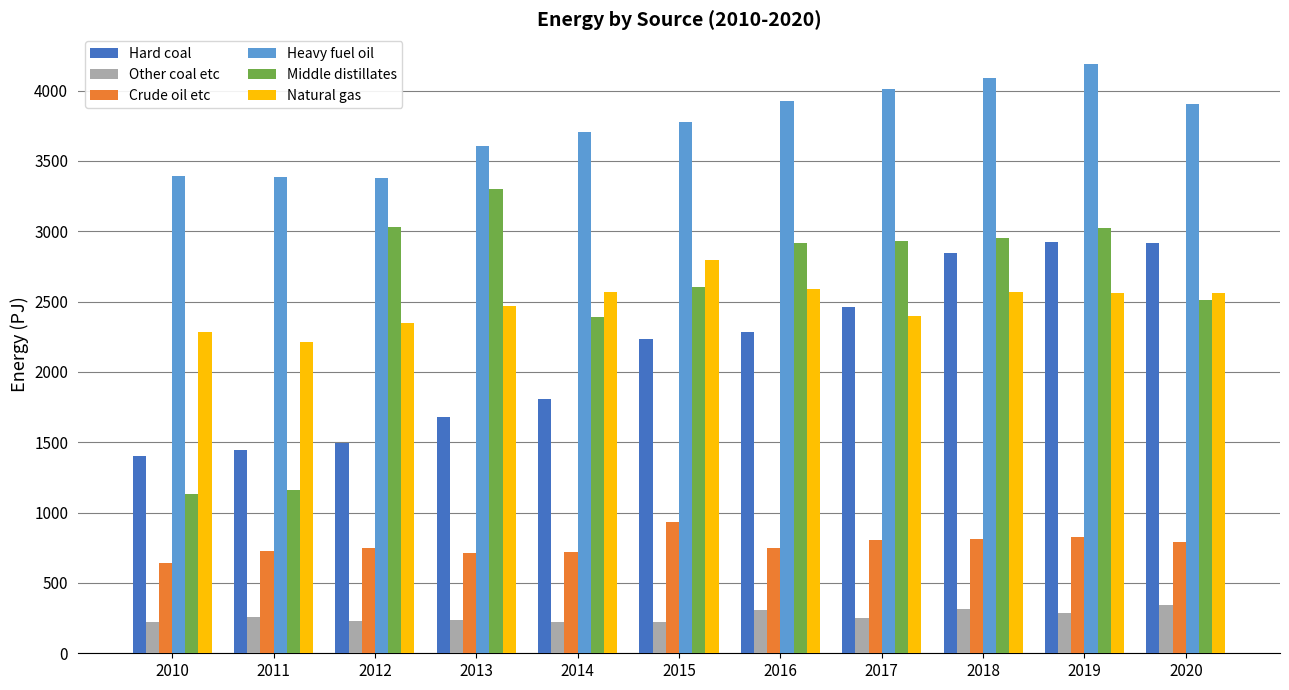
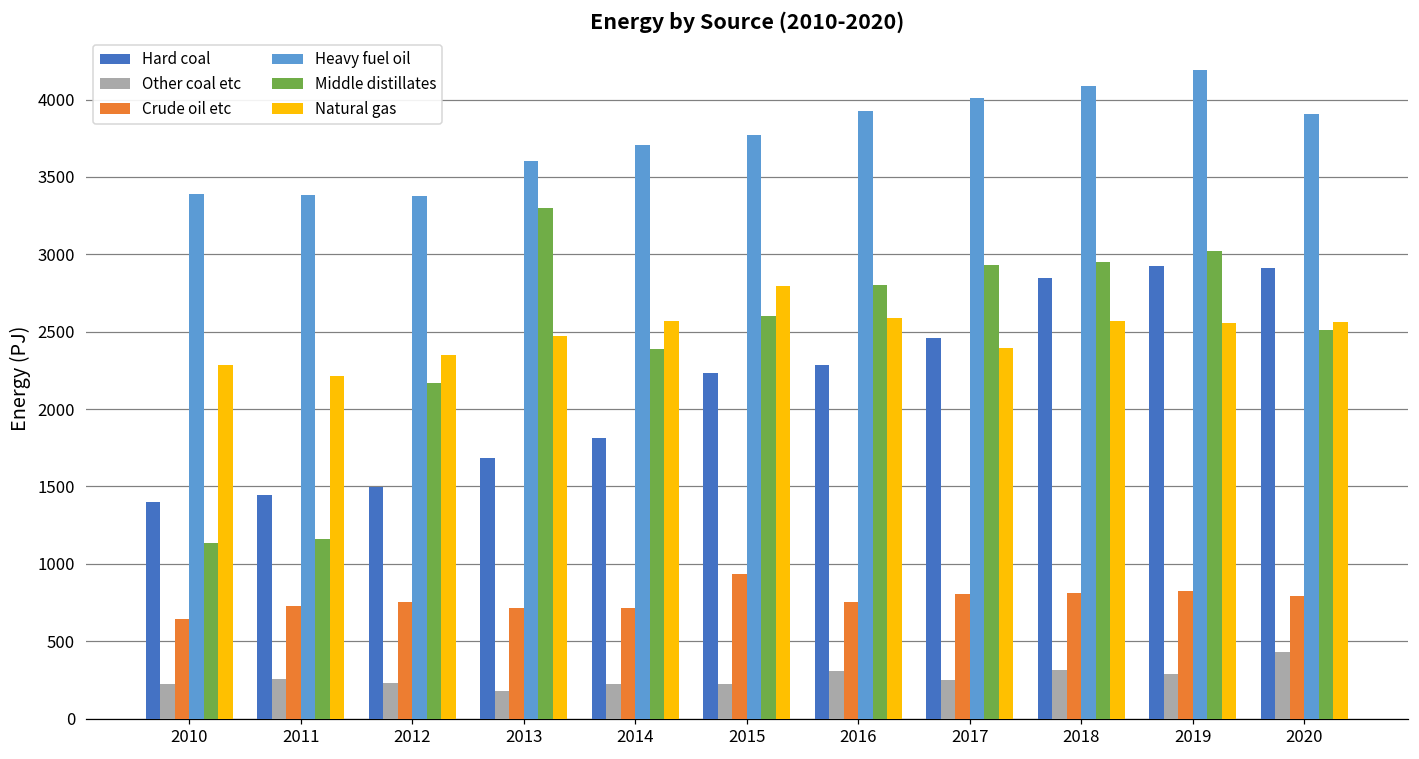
Middle distillates, 2012: 3030 -> 2170
Other coal etc, 2013: 240 -> 180
Middle distillates, 2016: 2920 -> 2800
Other coal etc, 2020: 340 -> 430
